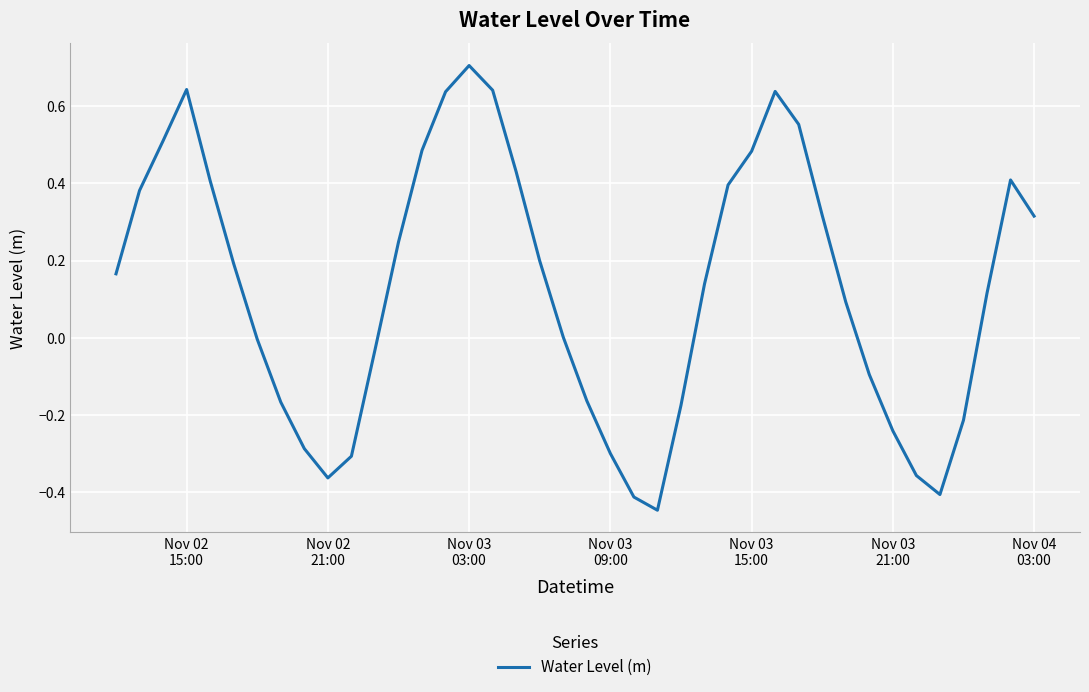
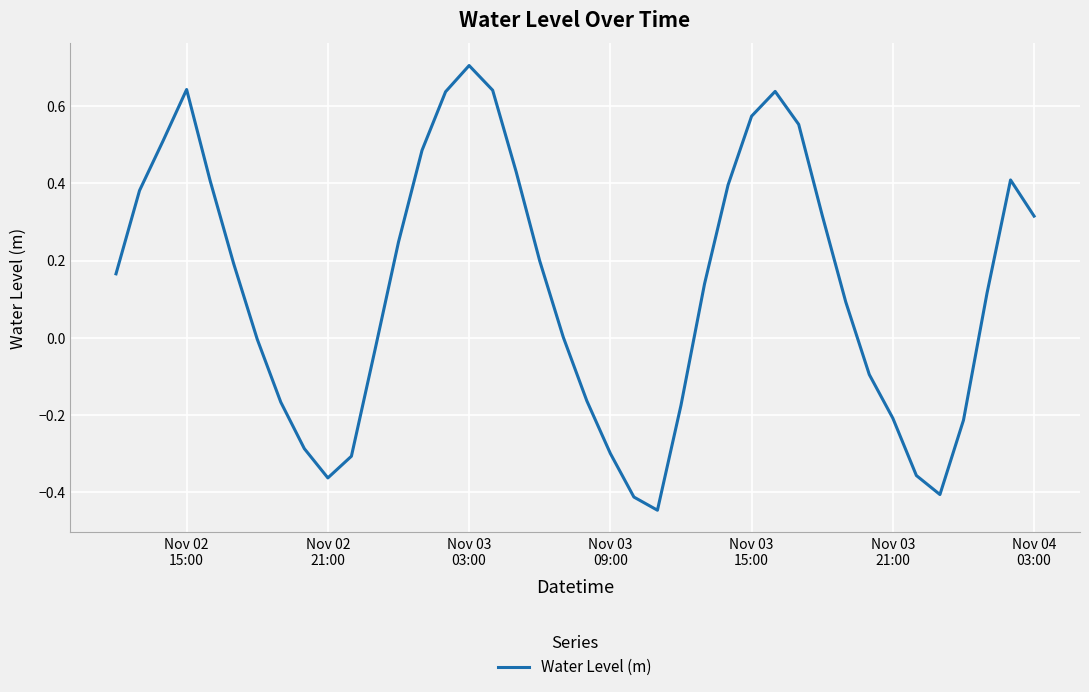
Nov 03 15:00: 0.48 -> 0.57
Nov 03 21:00: -0.24 -> -0.21
